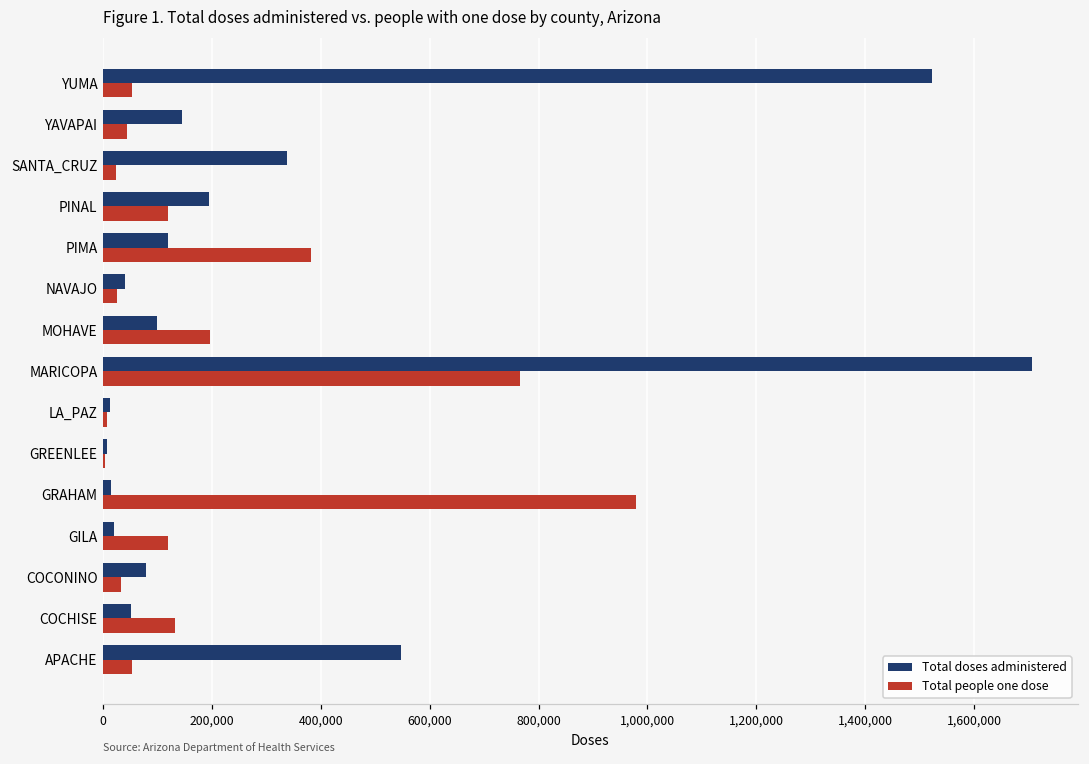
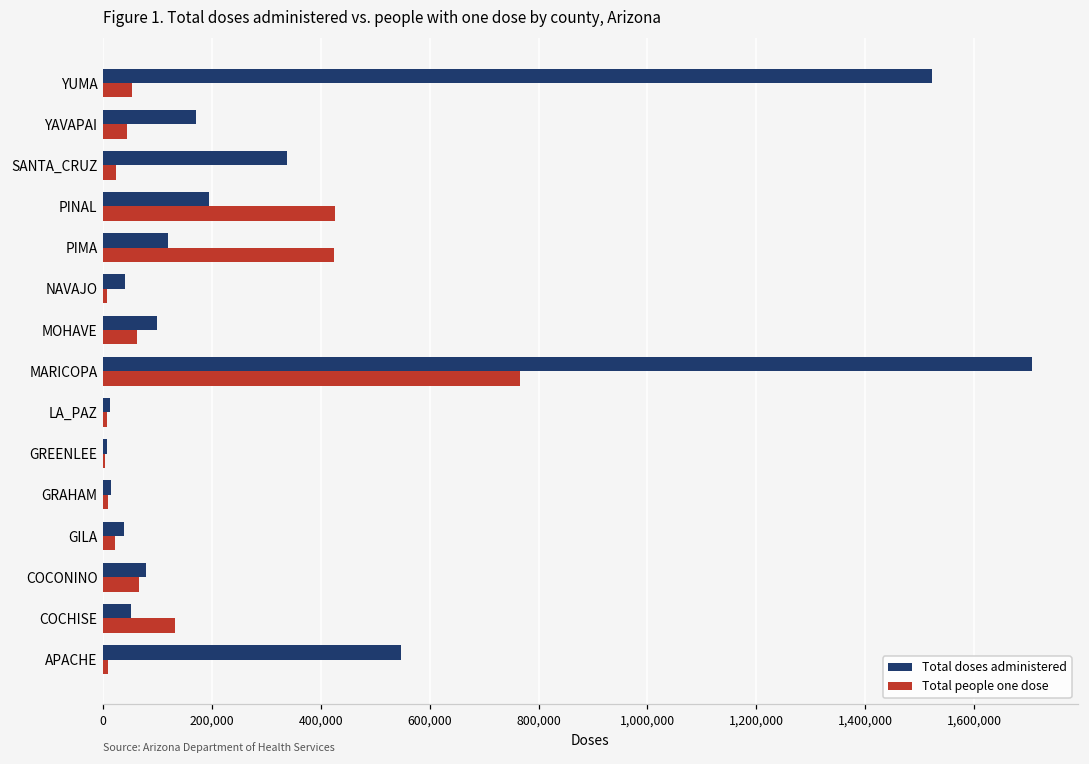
Total doses administered, YAVAPAI: 150,000 -> 170,000
Total people one dose, PINAL: 120,000 -> 430,000
Total people one dose, PIMA: 380,000 -> 420,000
Total people one dose, NAVAJO: 30,000 -> 10,000
Total people one dose, MOHAVE: 200,000 -> 60,000
Total people one dose, GRAHAM: 980,000 -> 10,000
Total doses administered, GILA: 20,000 -> 40,000
Total people one dose, GILA: 120,000 -> 20,000
Total people one dose, COCONINO: 30,000 -> 70,000
Total people one dose, APACHE: 50,000 -> 10,000
